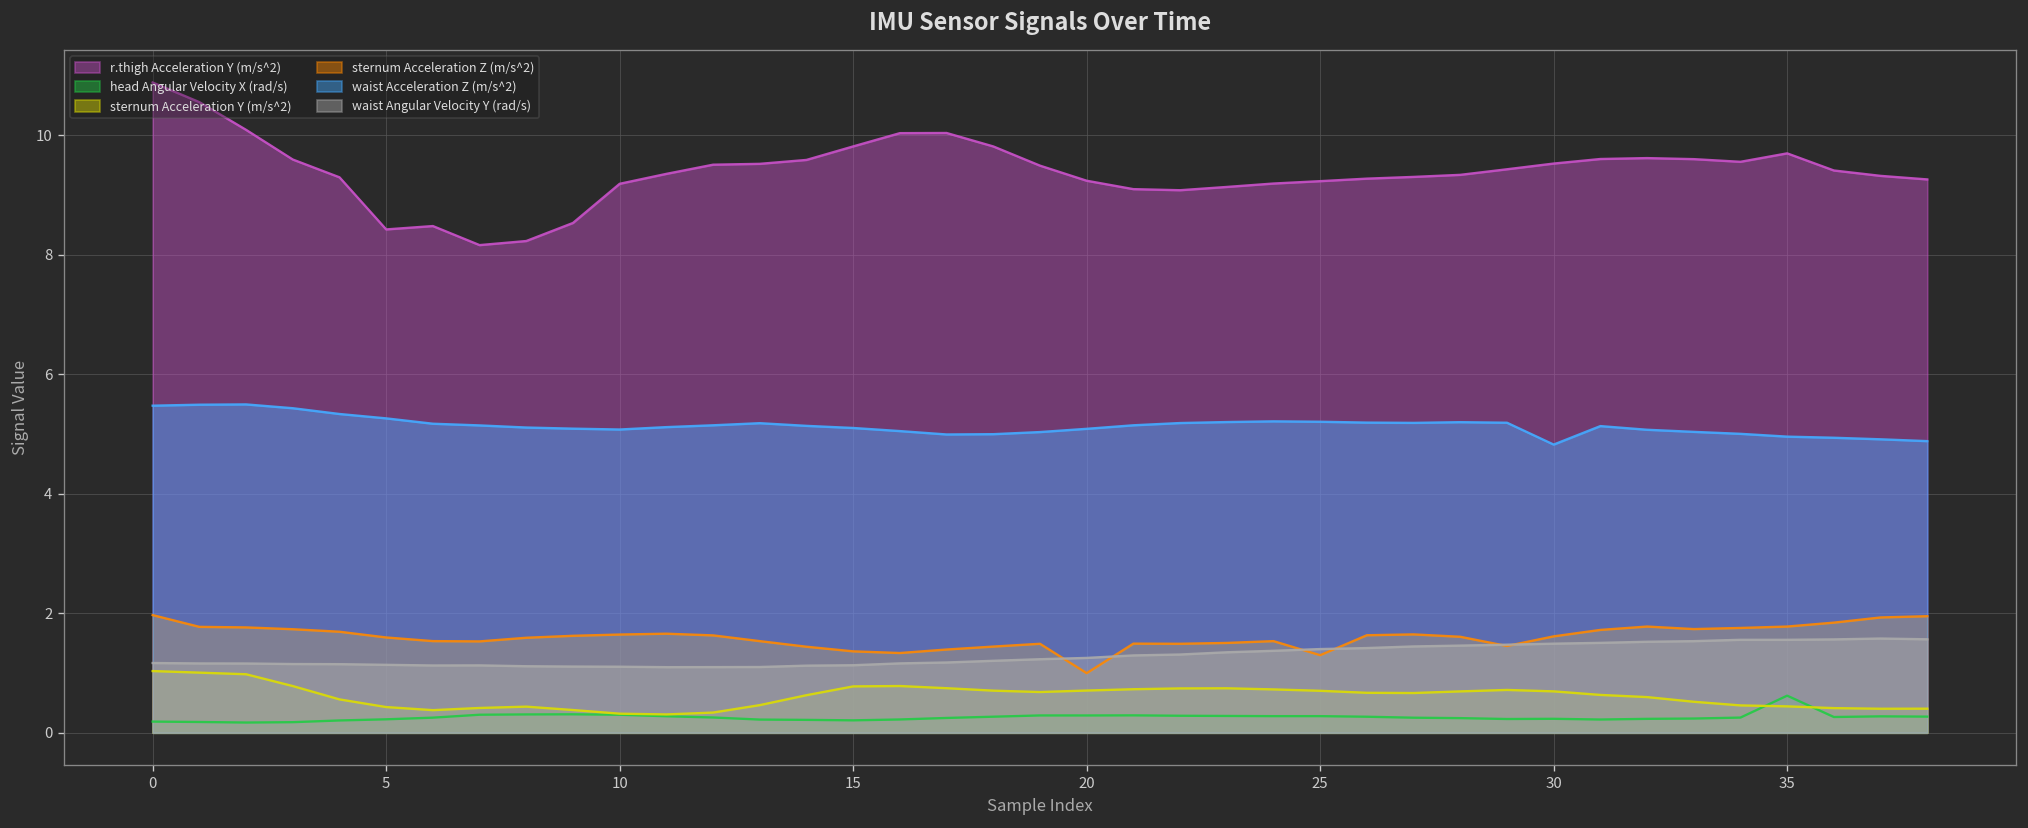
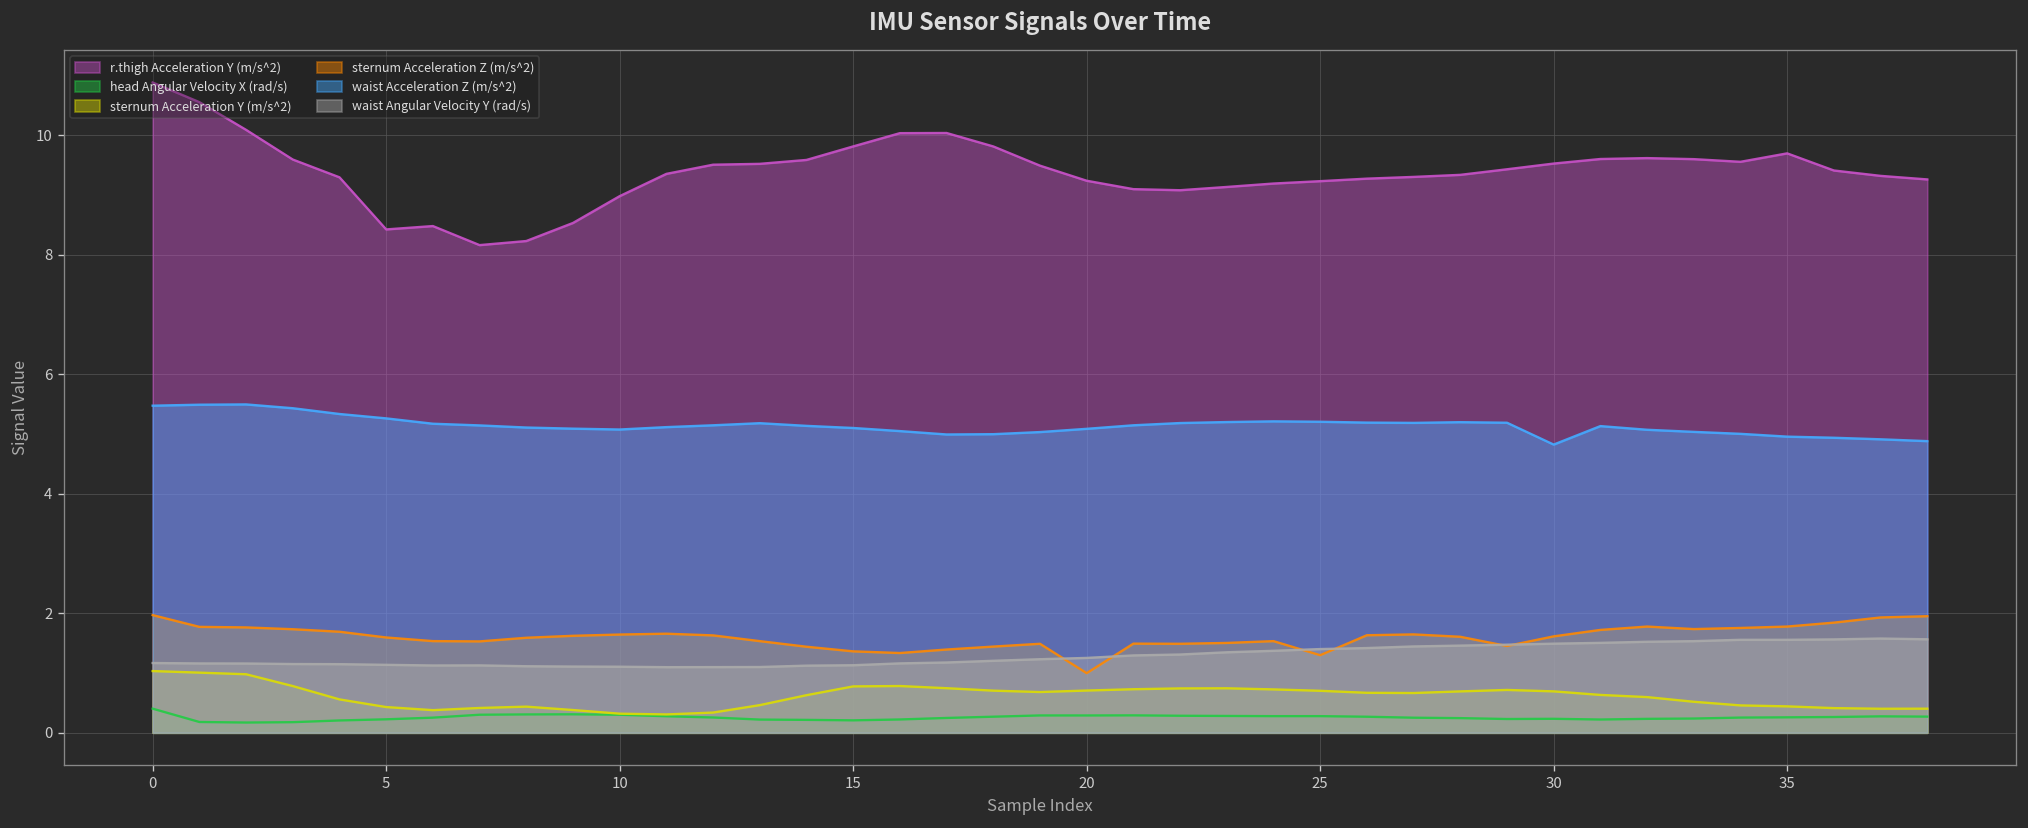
head Angular Velocity X (rad/s), 0: 0.2 -> 0.4
r.thigh Acceleration Y (m/s^2), 10: 9.2 -> 9.0
head Angular Velocity X (rad/s), 35: 0.6 -> 0.3
